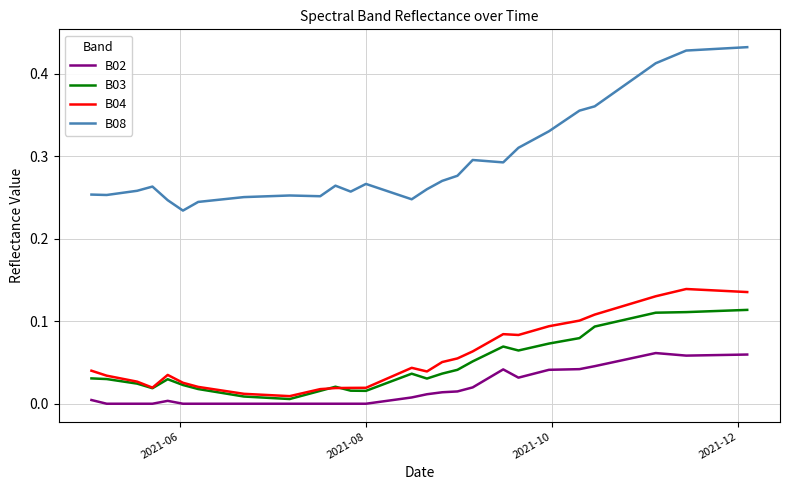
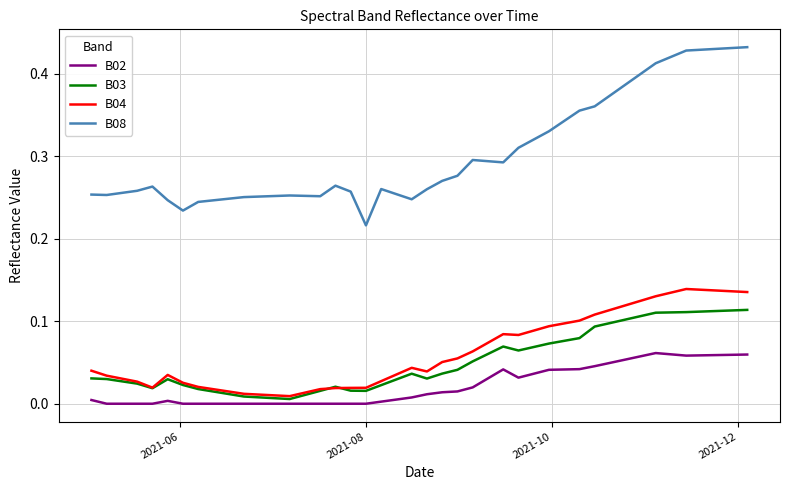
B08, 2021-08: 0.27 -> 0.22
